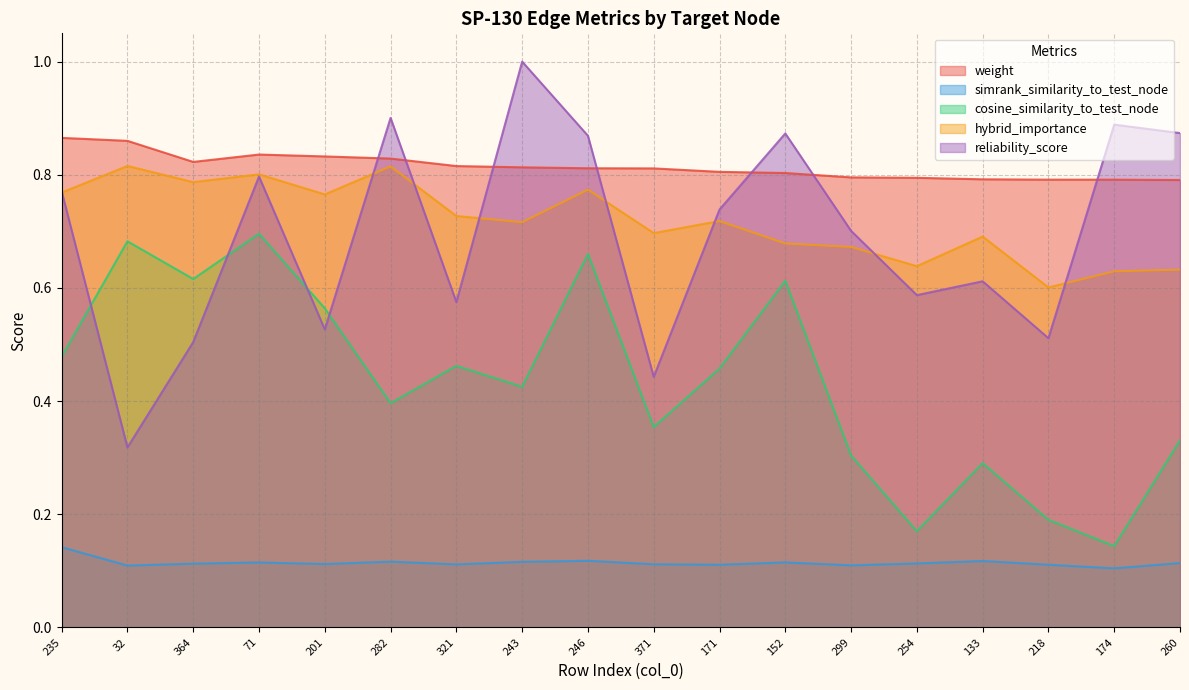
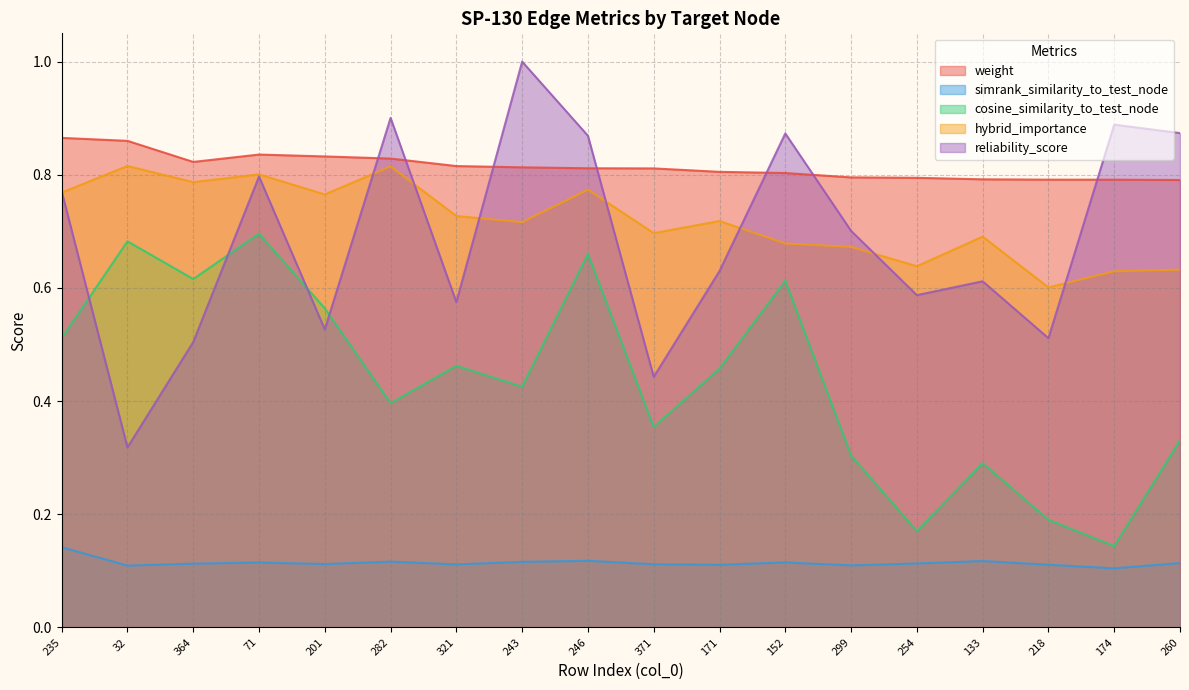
cosine_similarity_to_test_node, 235: 0.48 -> 0.51
reliability_score, 171: 0.74 -> 0.63
